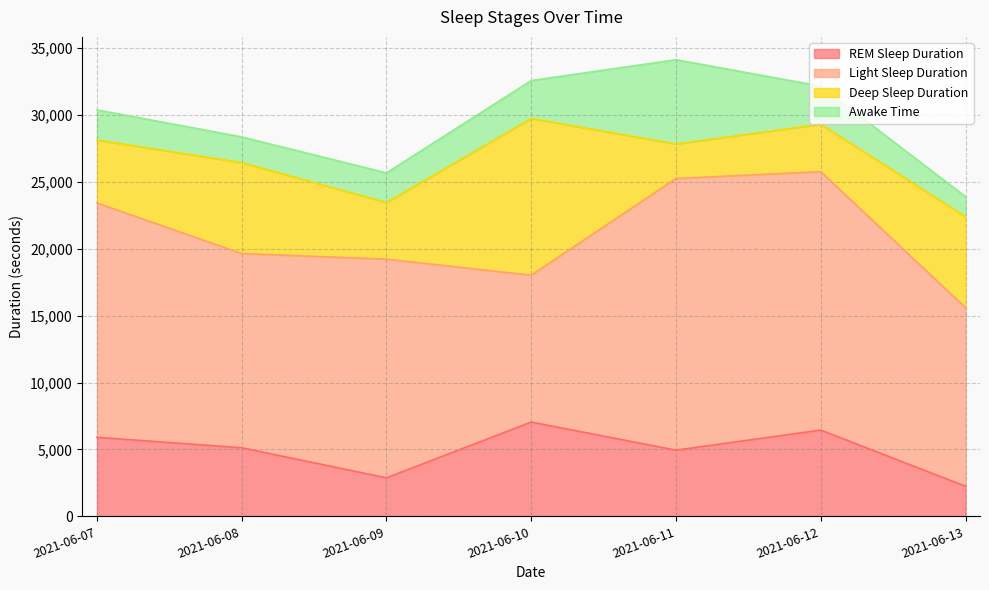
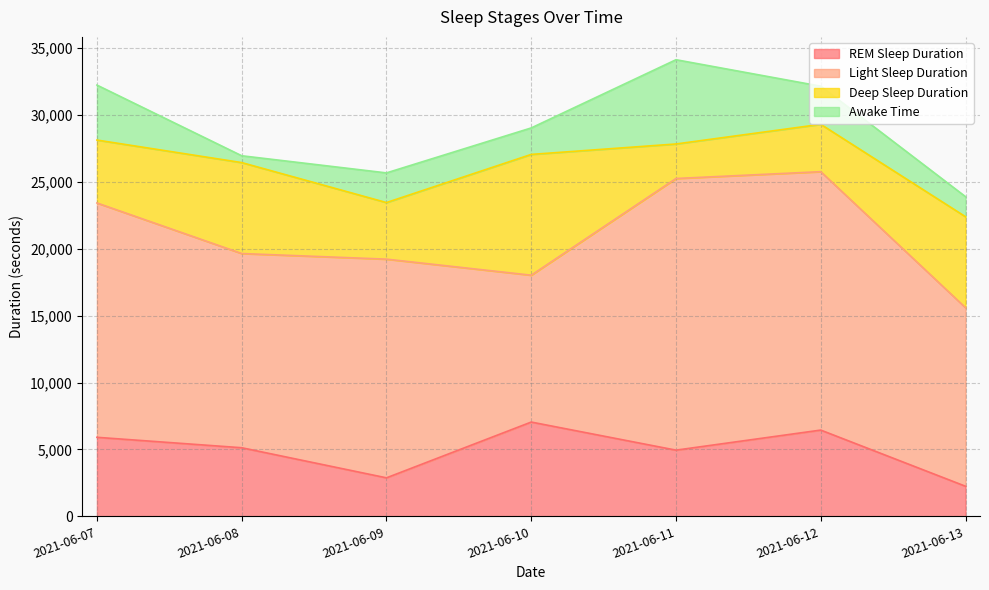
Awake Time, 2021-06-07: 2,300 -> 4,100
Awake Time, 2021-06-08: 1,900 -> 500
Deep Sleep Duration, 2021-06-10: 11,700 -> 9,000
Awake Time, 2021-06-10: 2,800 -> 2,000
